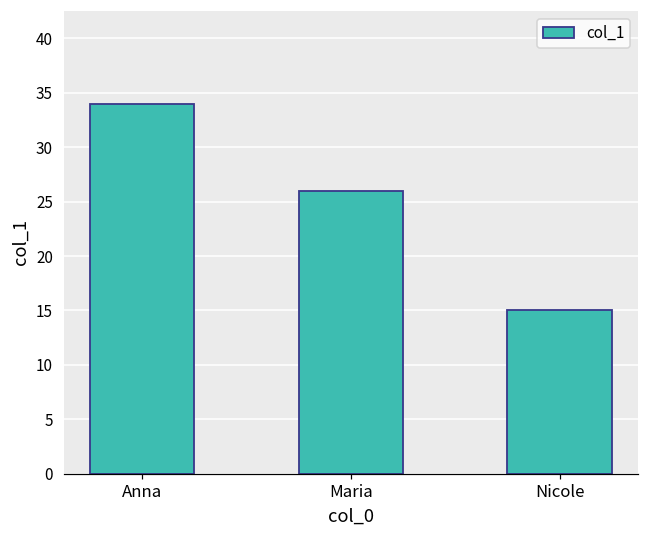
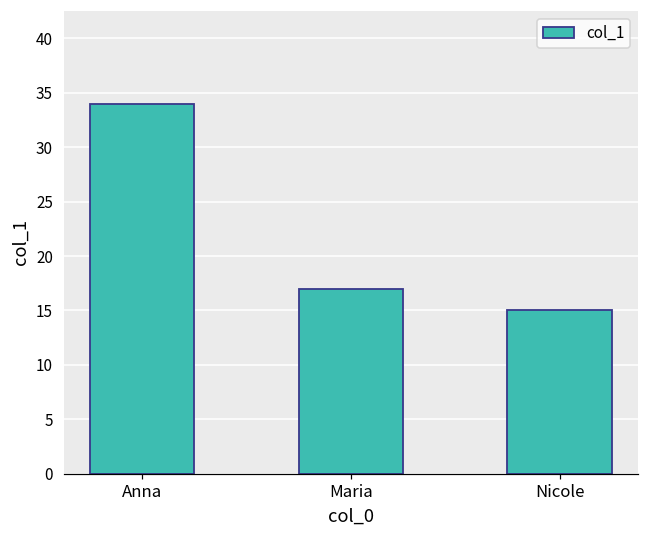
Maria: 26 -> 17
